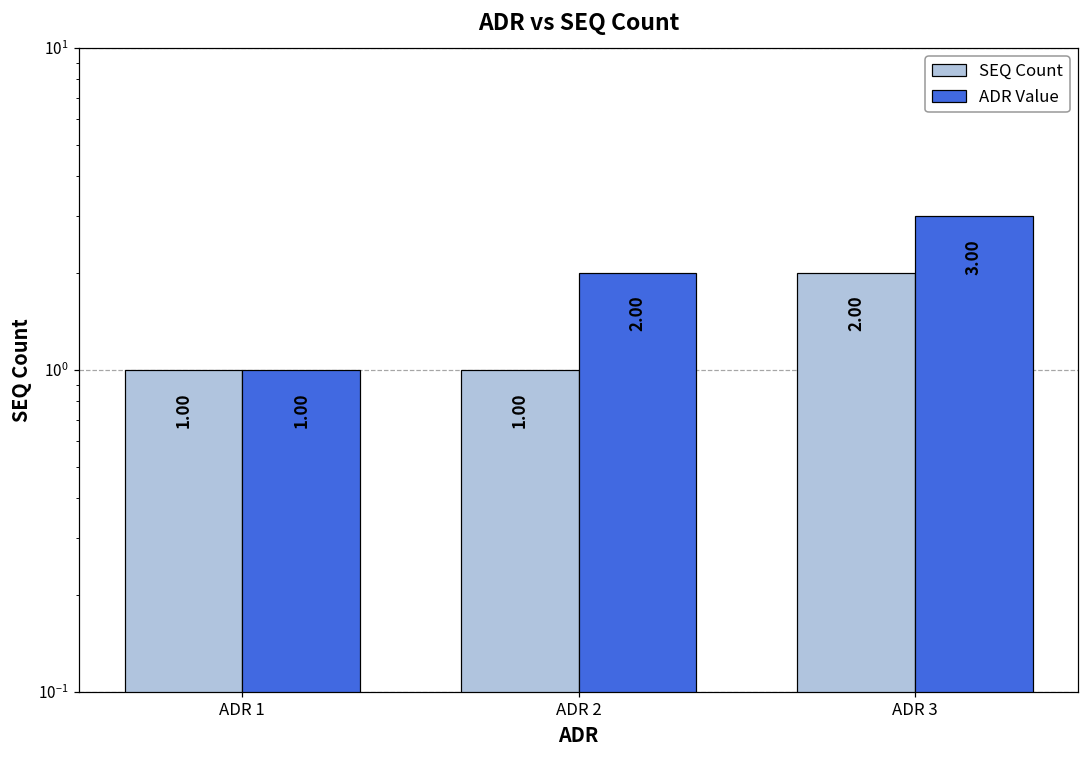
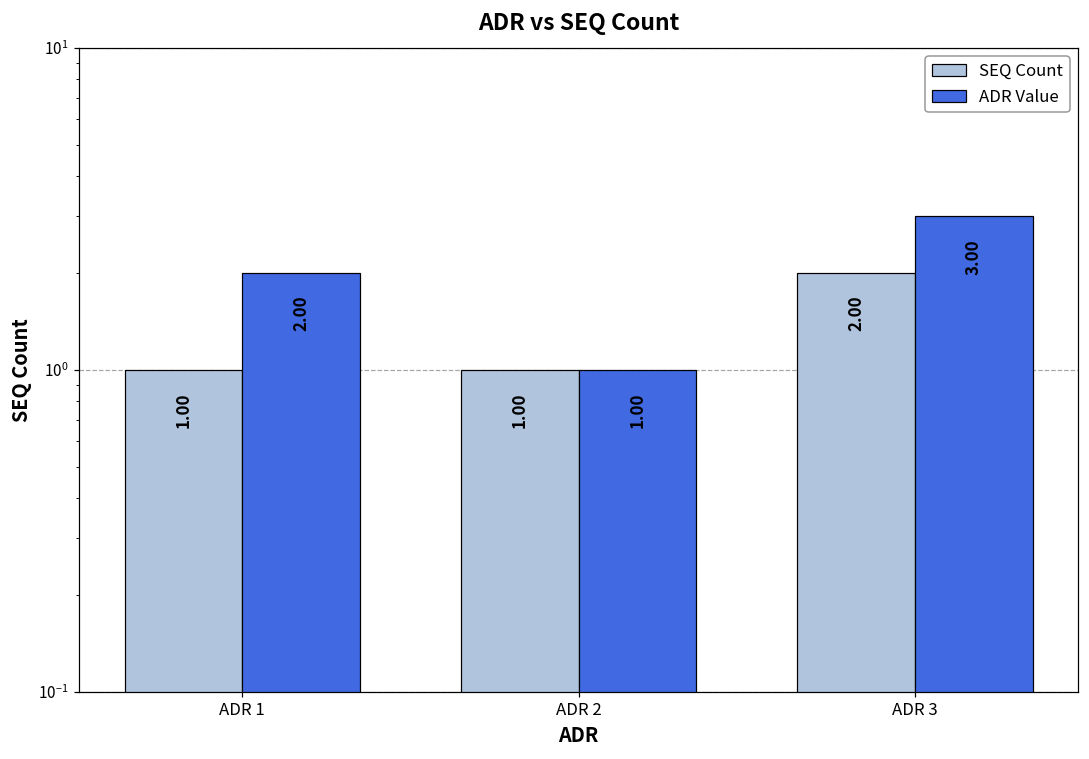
ADR Value, ADR 1: 1.00 -> 2.00
ADR Value, ADR 2: 2.00 -> 1.00
